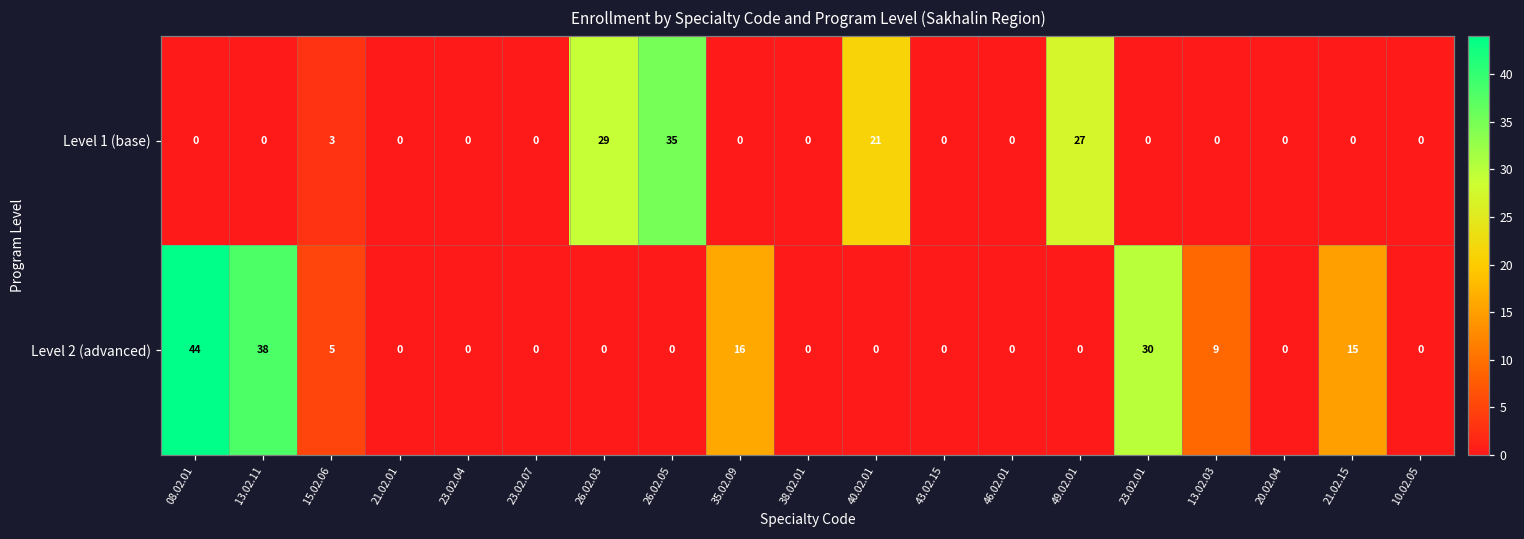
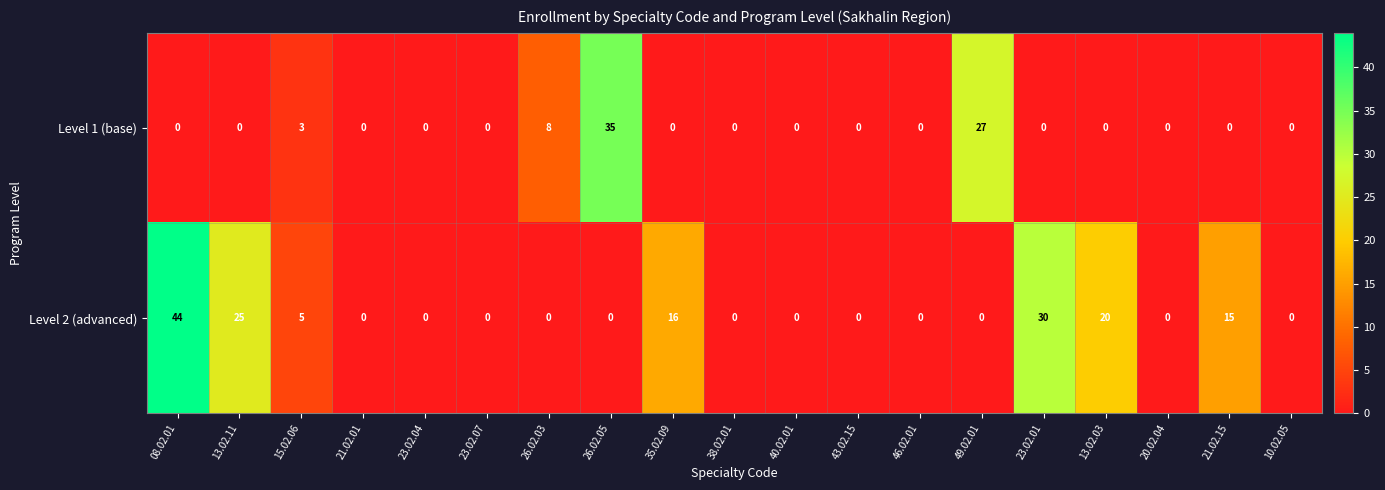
Level 1 (base), 26.02.03: 29 -> 8
Level 1 (base), 40.02.01: 21 -> 0
Level 2 (advanced), 13.02.11: 38 -> 25
Level 2 (advanced), 13.02.03: 9 -> 20
